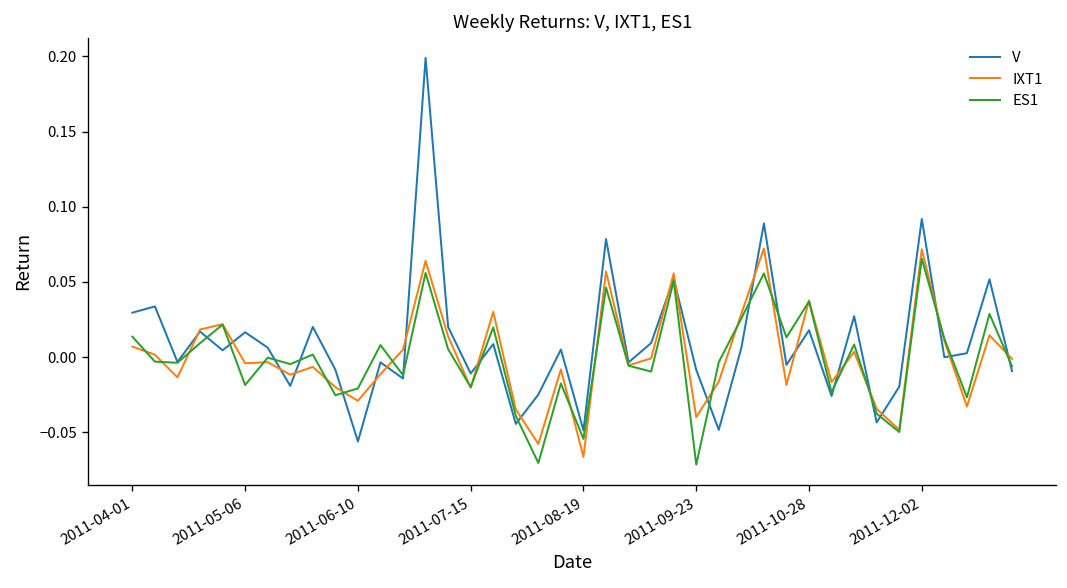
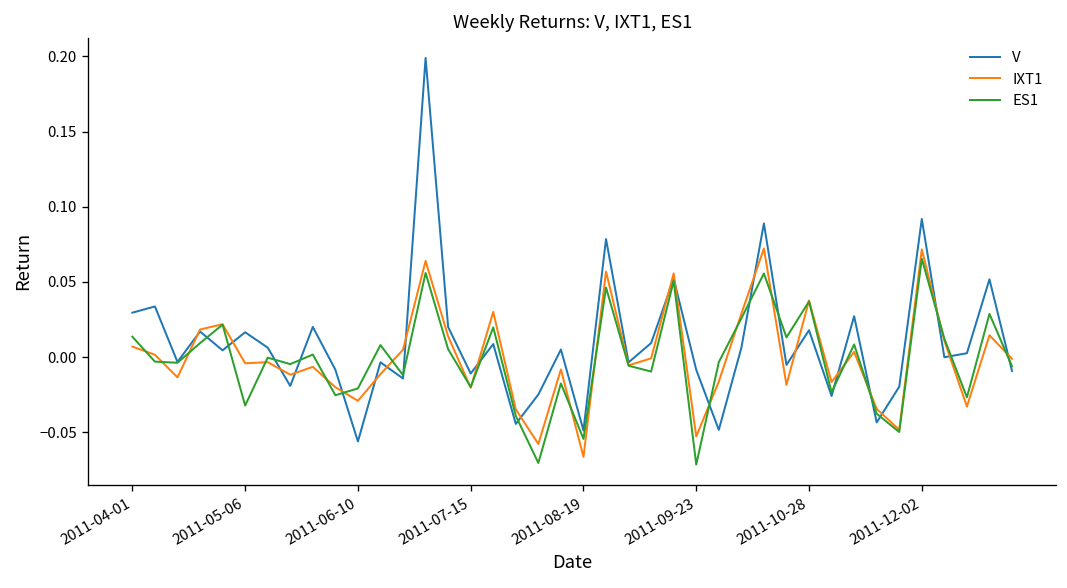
ES1, 2011-05-06: -0.019 -> -0.032
IXT1, 2011-09-23: -0.040 -> -0.053
